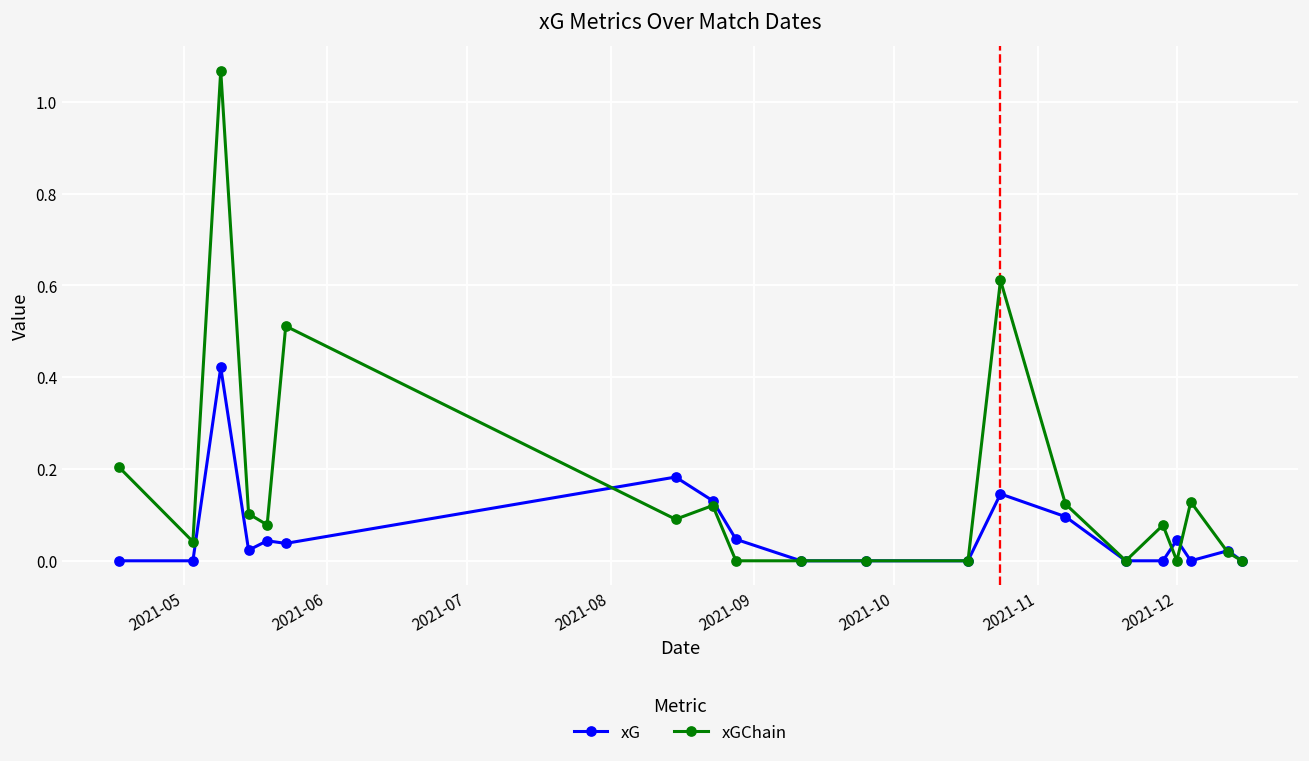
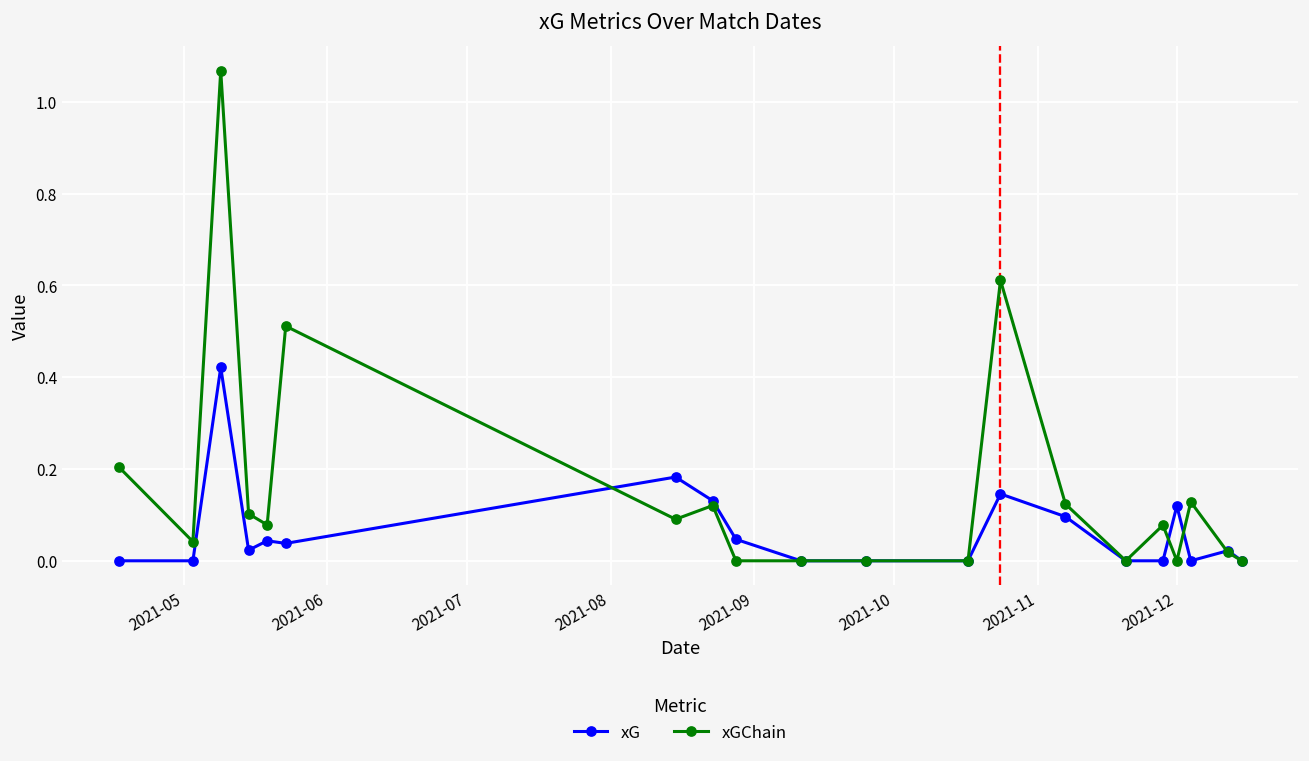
xG, 2021-12: 0.05 -> 0.12
